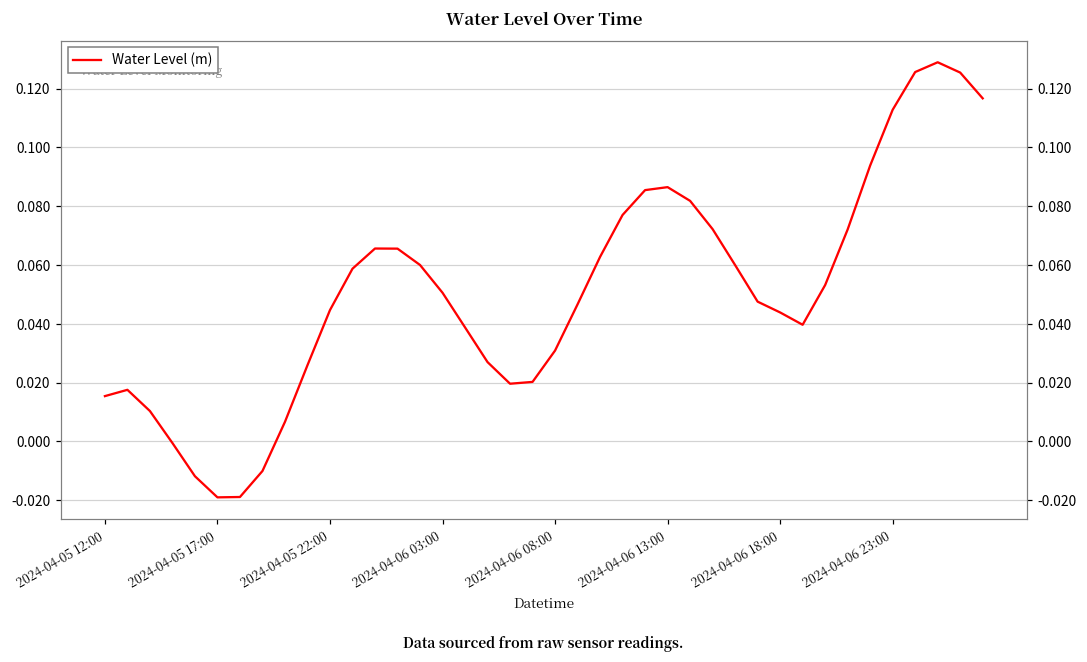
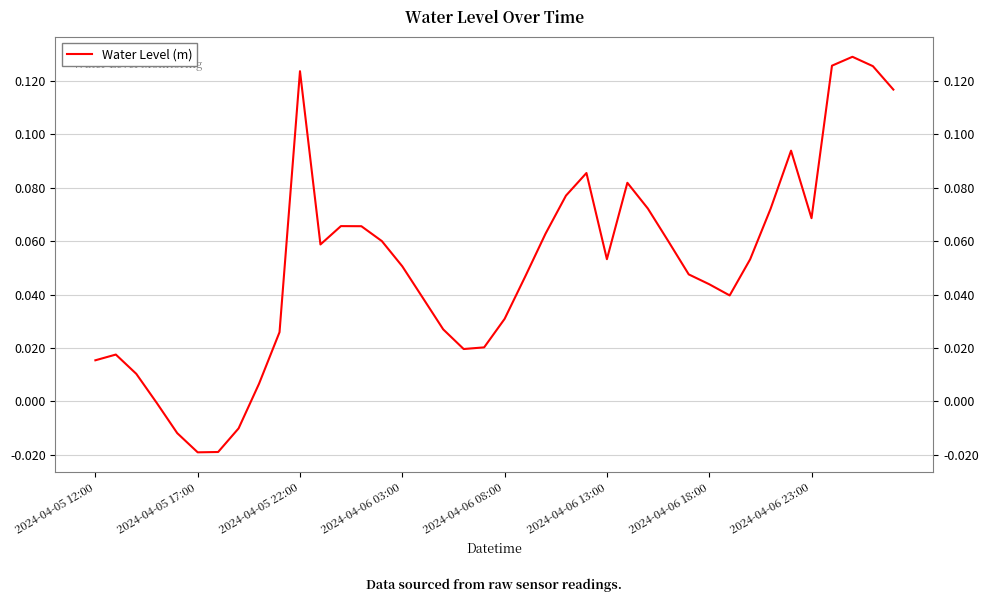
2024-04-05 22:00: 0.045 -> 0.124
2024-04-06 13:00: 0.086 -> 0.053
2024-04-06 23:00: 0.113 -> 0.069
